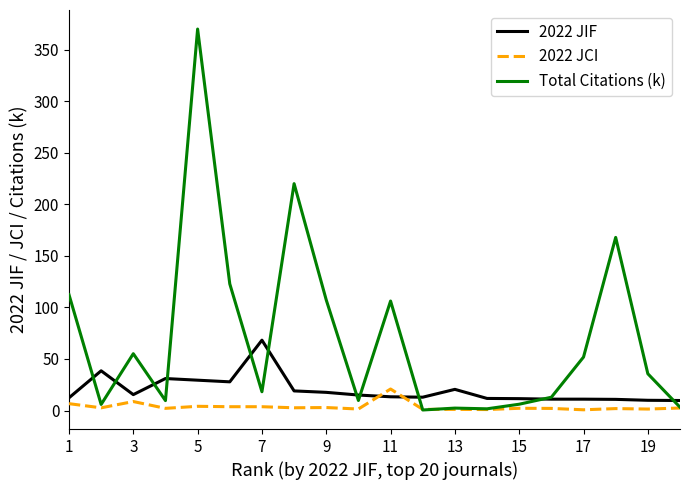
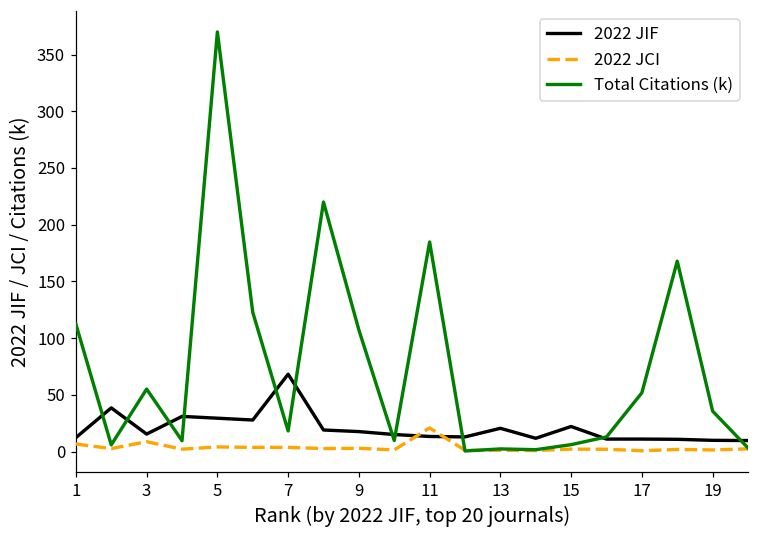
Total Citations (k), 11: 106 -> 185
2022 JIF, 15: 12 -> 22
